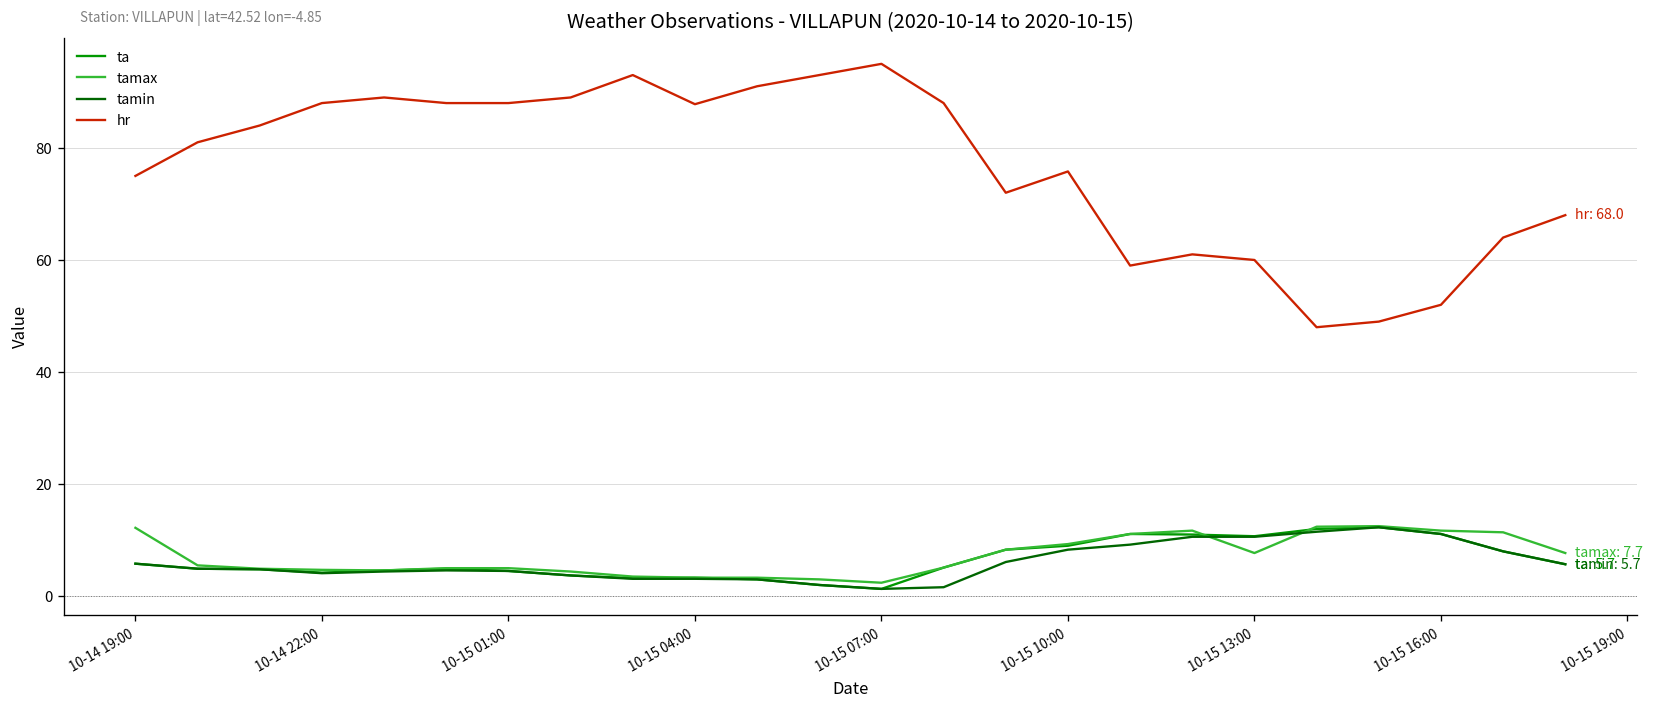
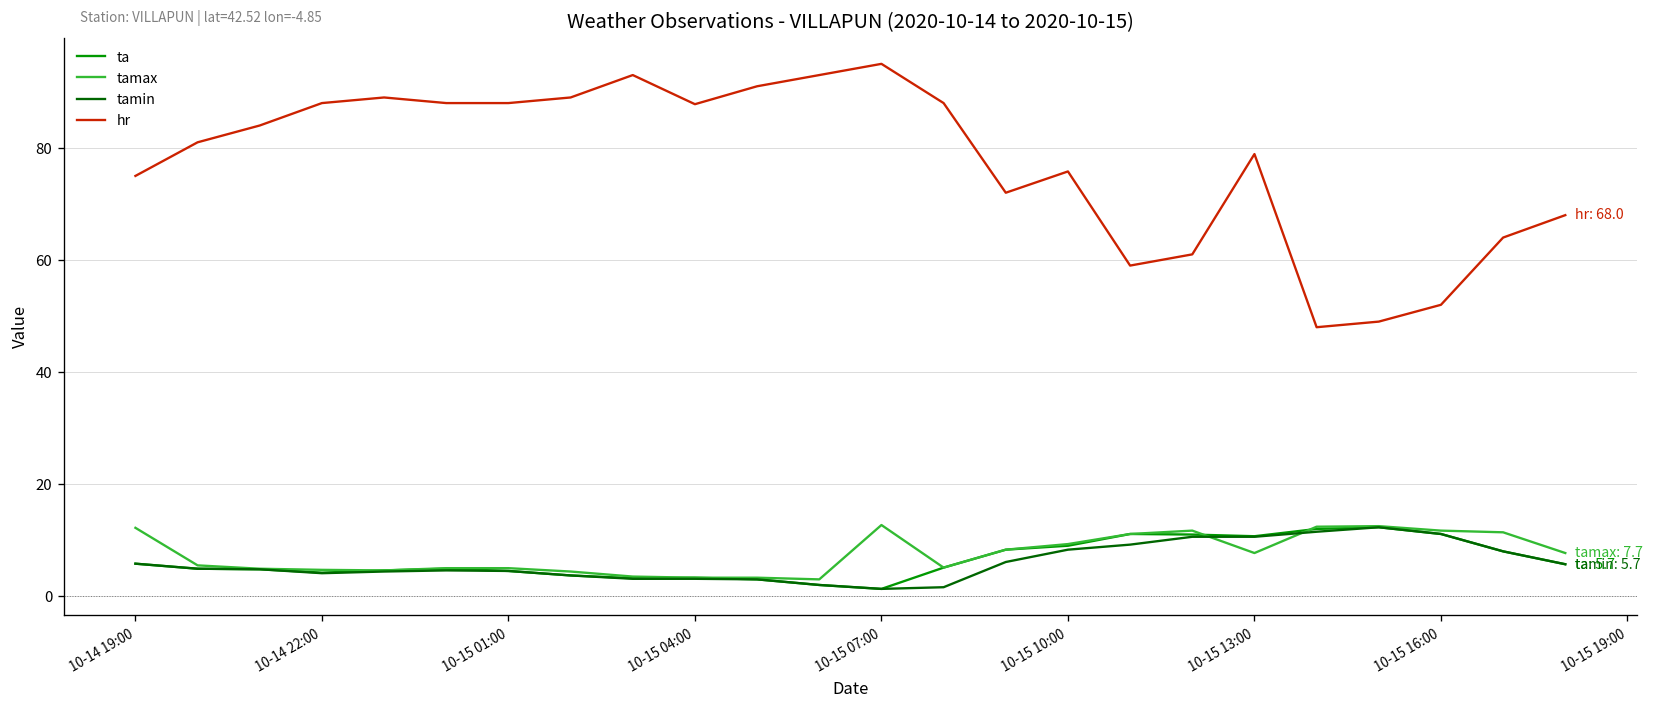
tamax, 10-15 07:00: 2 -> 13
hr, 10-15 13:00: 60 -> 79
